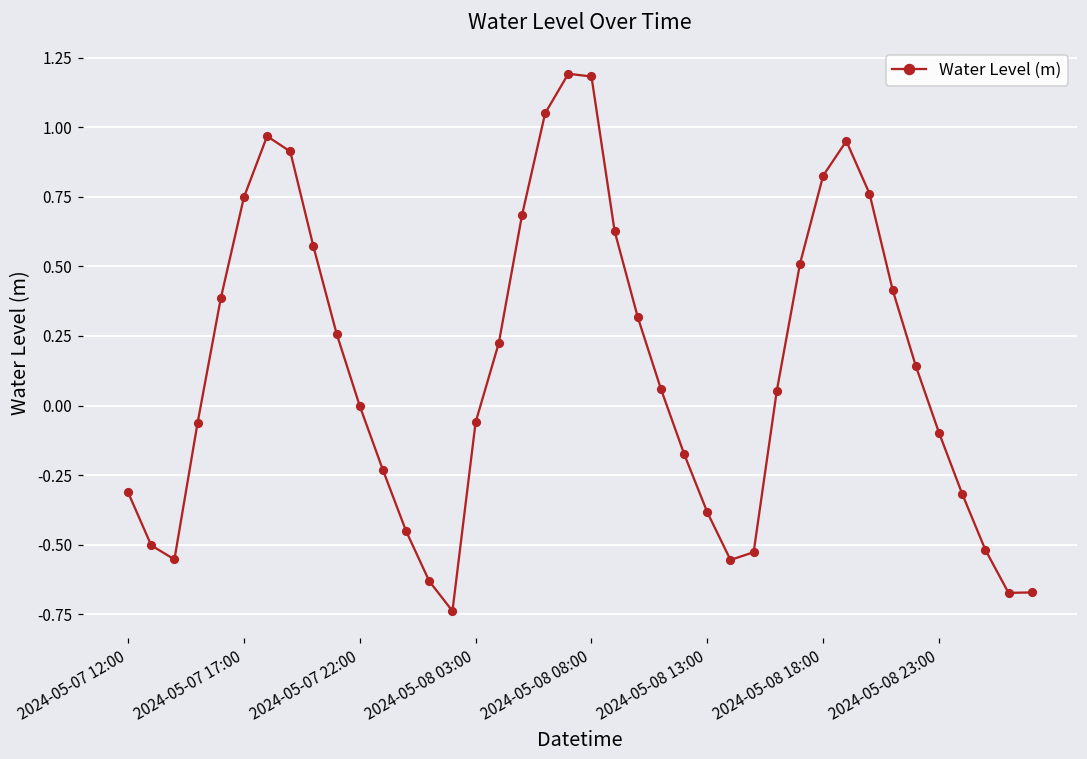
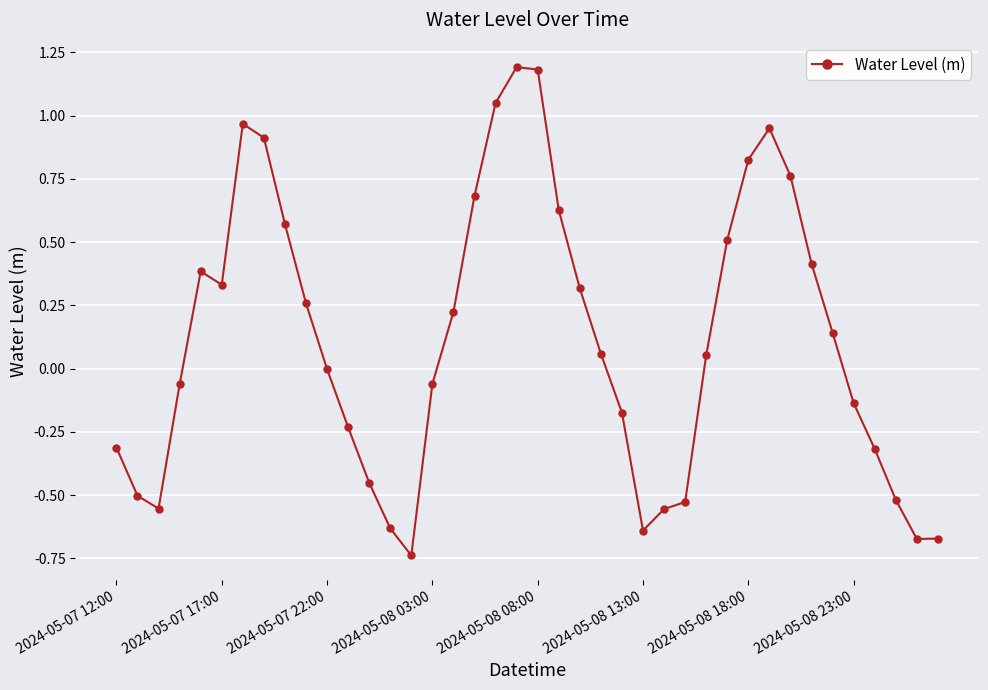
2024-05-07 17:00: 0.75 -> 0.33
2024-05-08 13:00: -0.38 -> -0.64
2024-05-08 23:00: -0.10 -> -0.14
